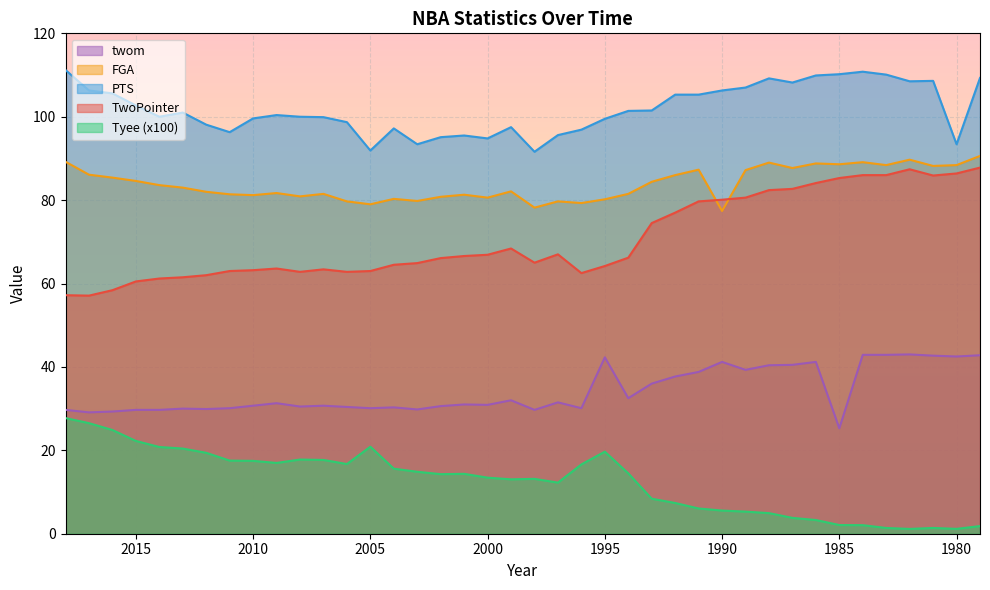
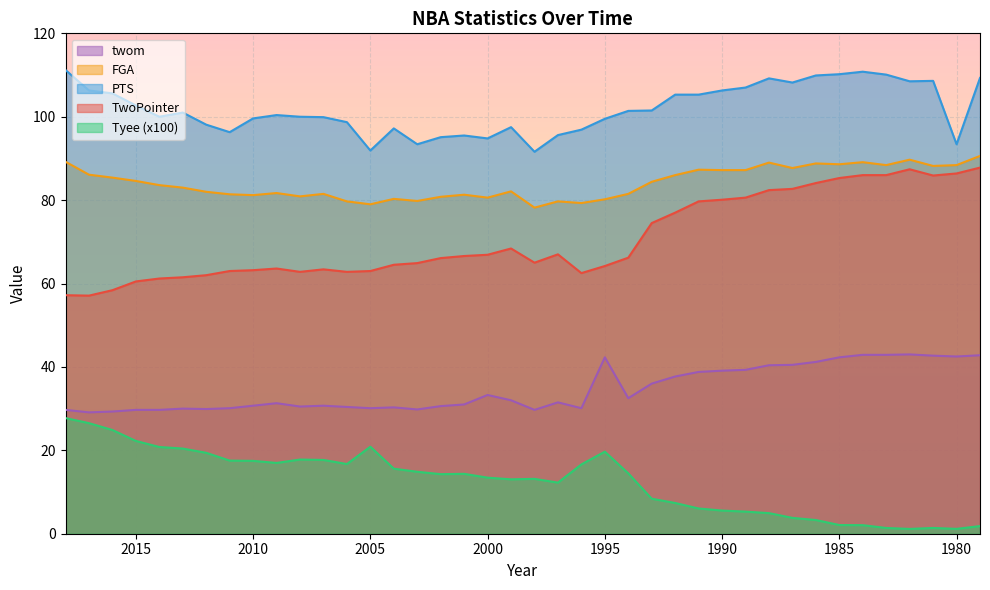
twom, 2000: 31 -> 33
twom, 1990: 41 -> 39
FGA, 1990: 77 -> 87
twom, 1985: 25 -> 42
